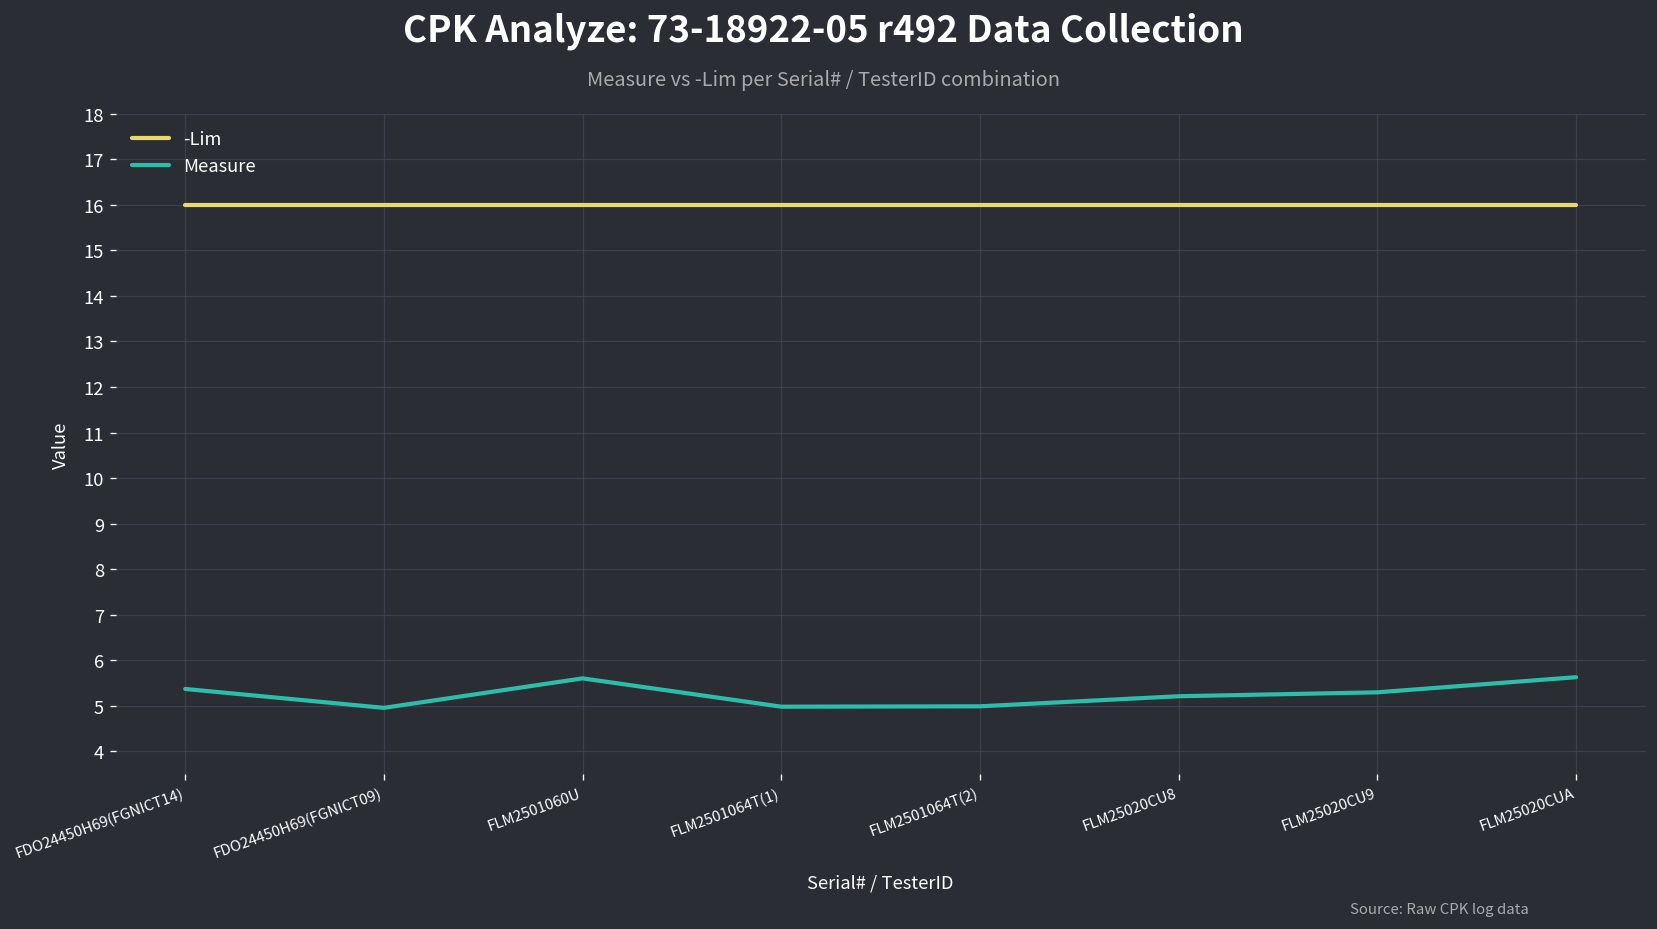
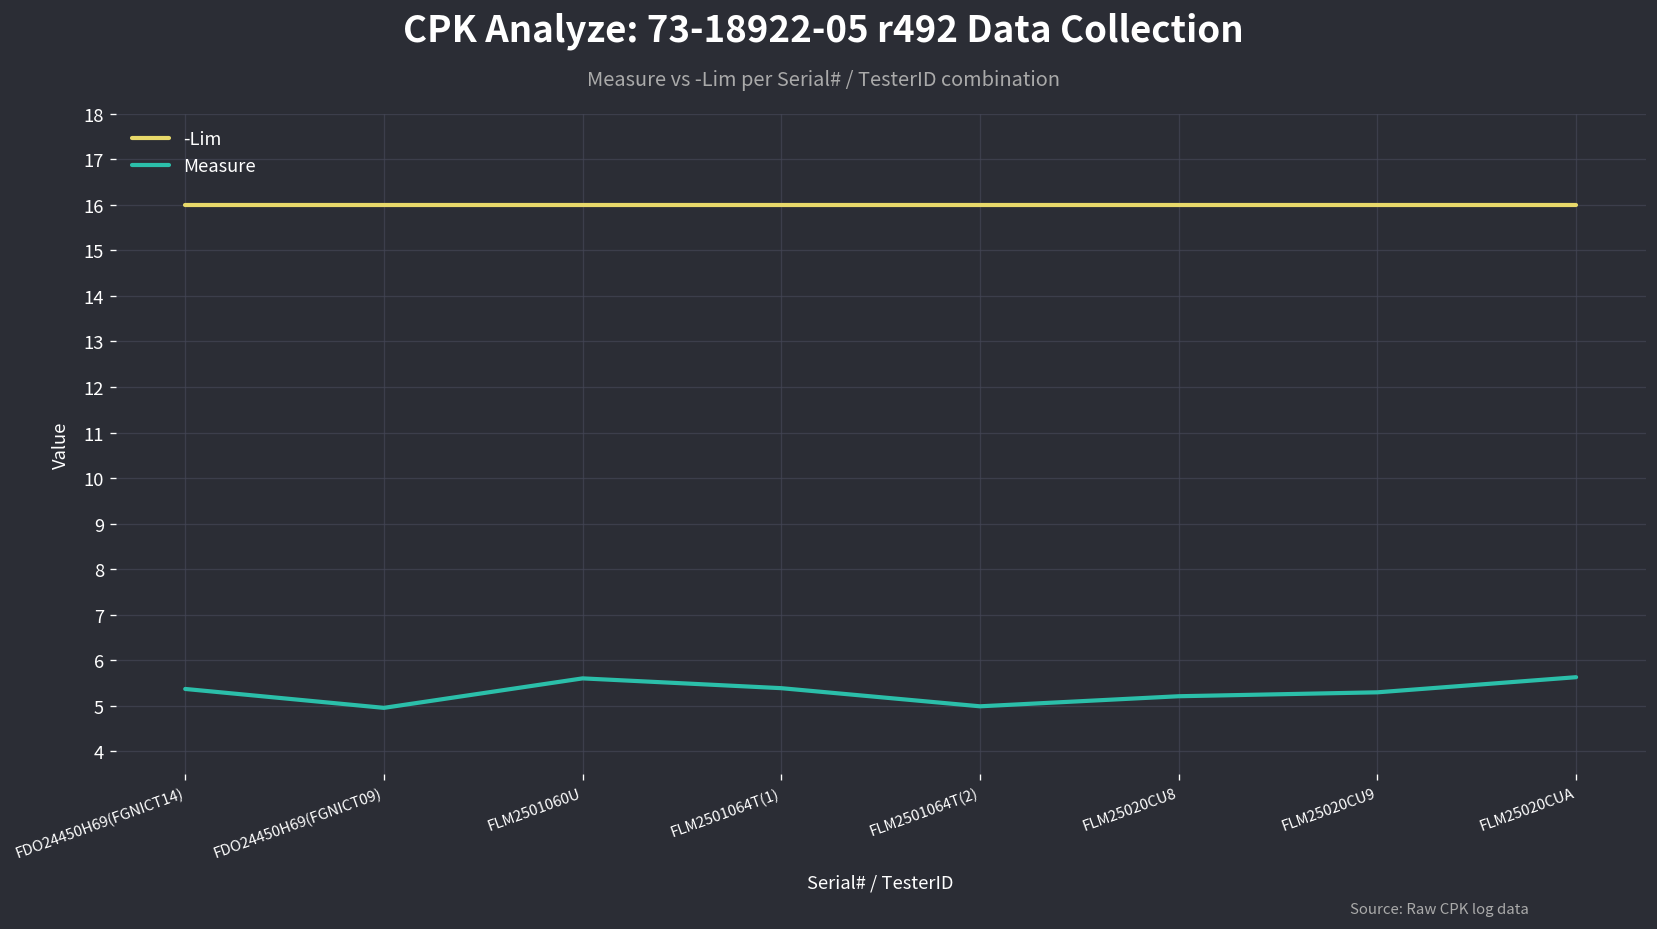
Measure, FLM2501064T(1): 5.0 -> 5.4
